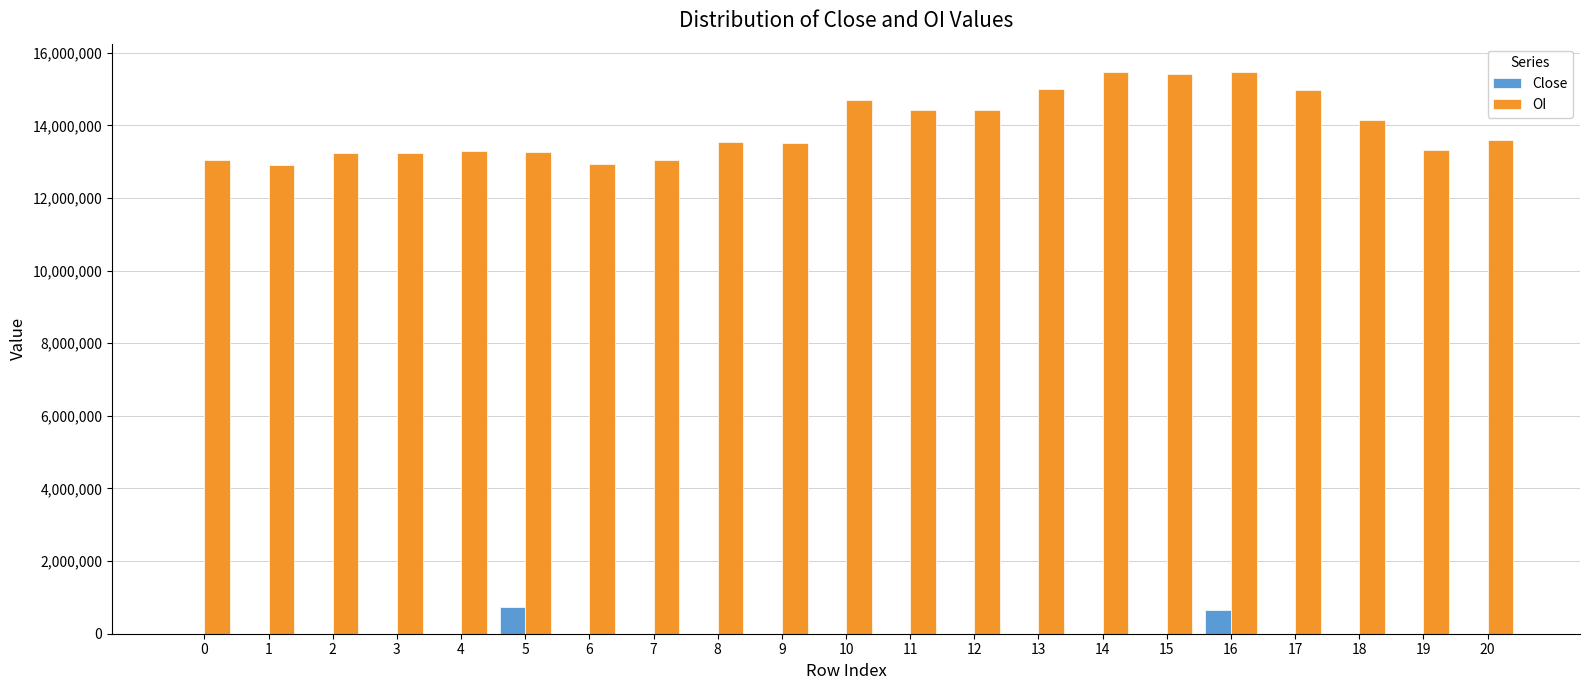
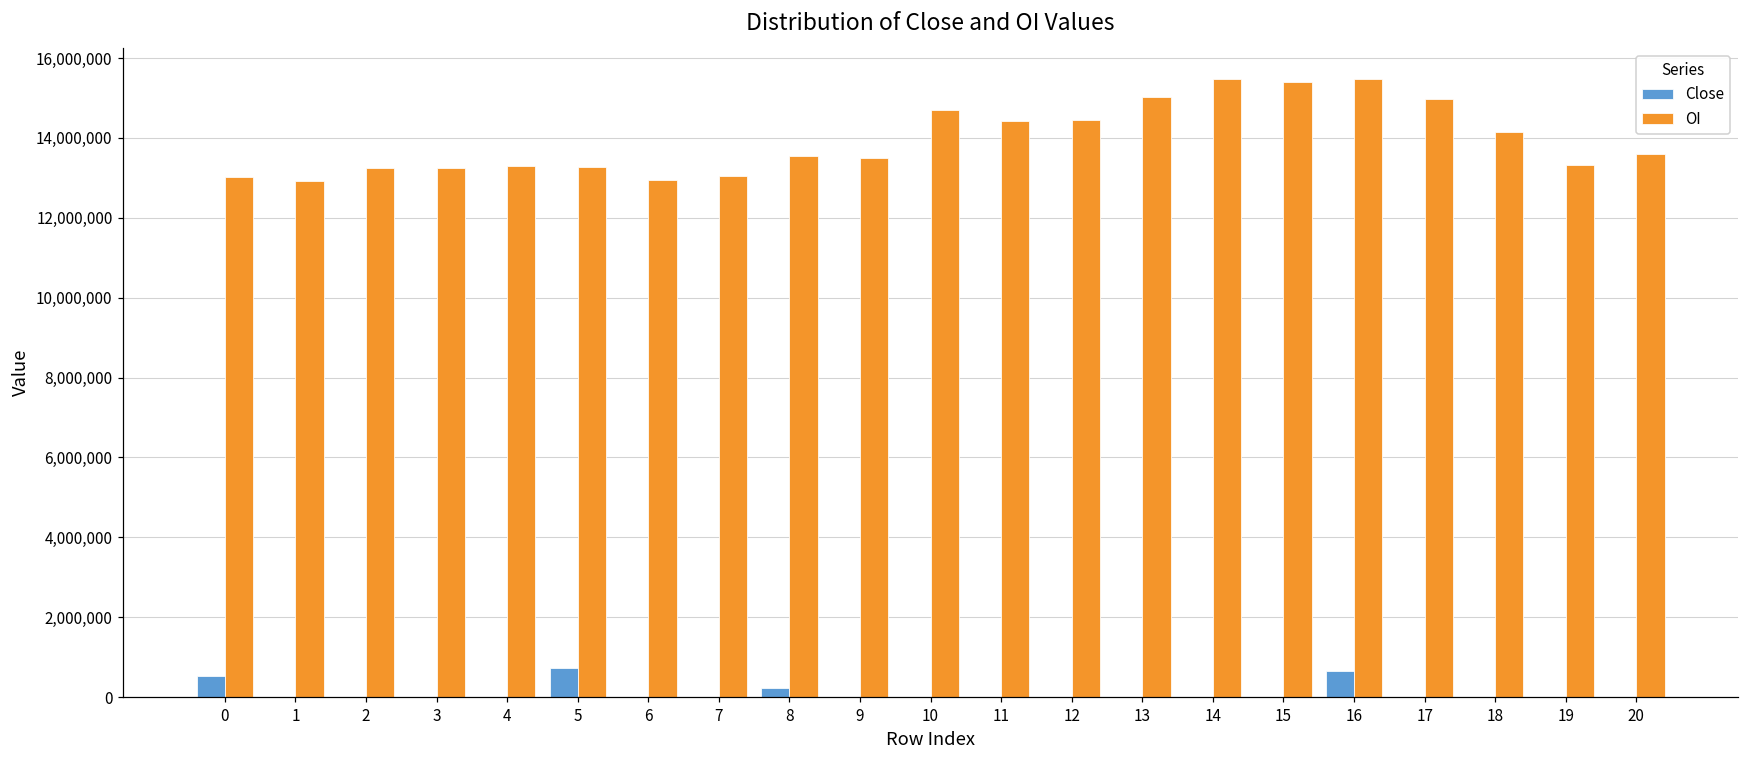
Close, 0: 0 -> 500,000
Close, 8: 0 -> 200,000
